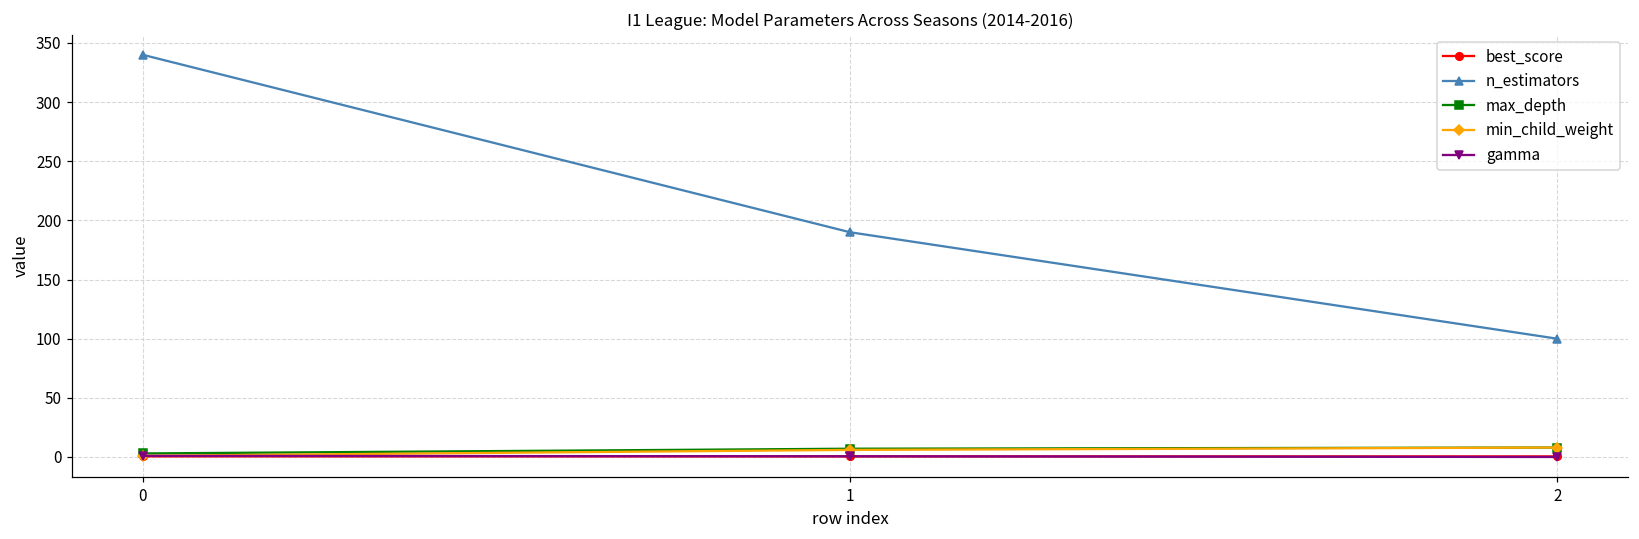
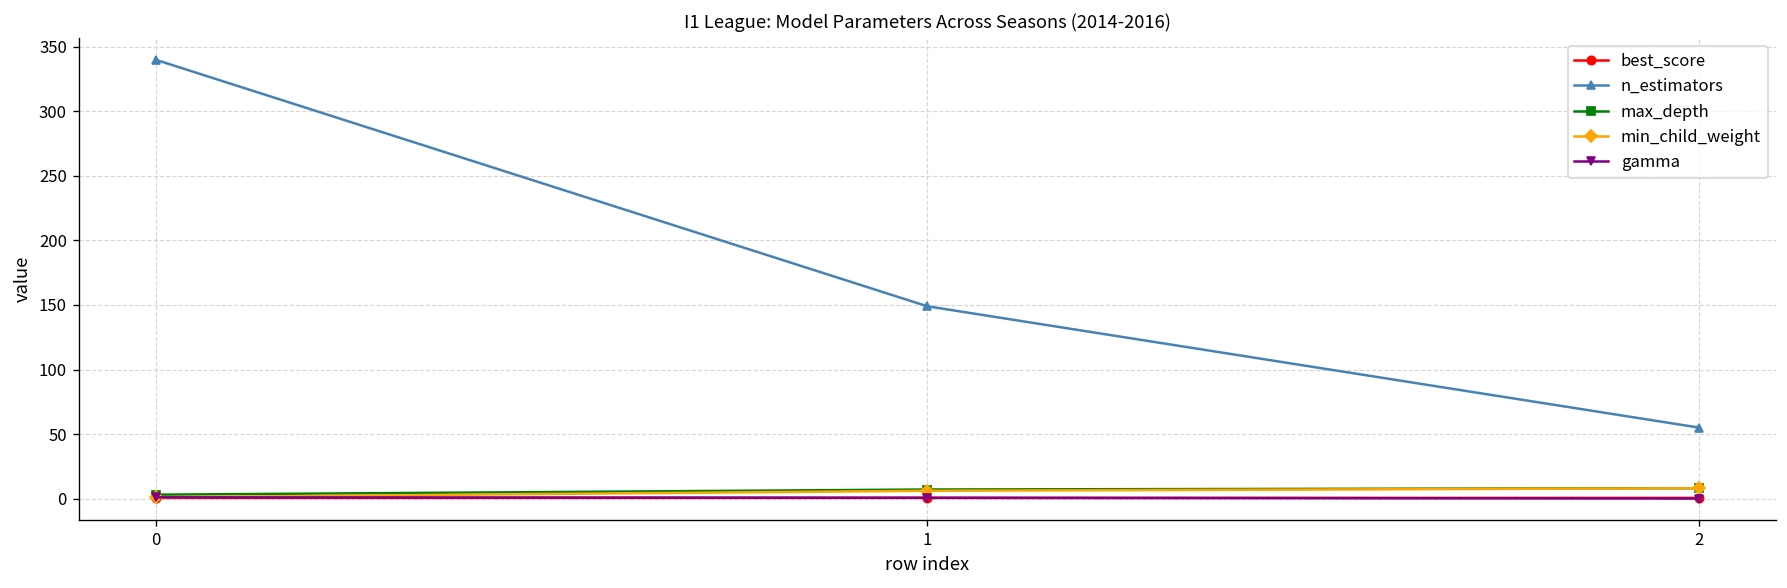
n_estimators, 1: 190 -> 149
n_estimators, 2: 100 -> 55
